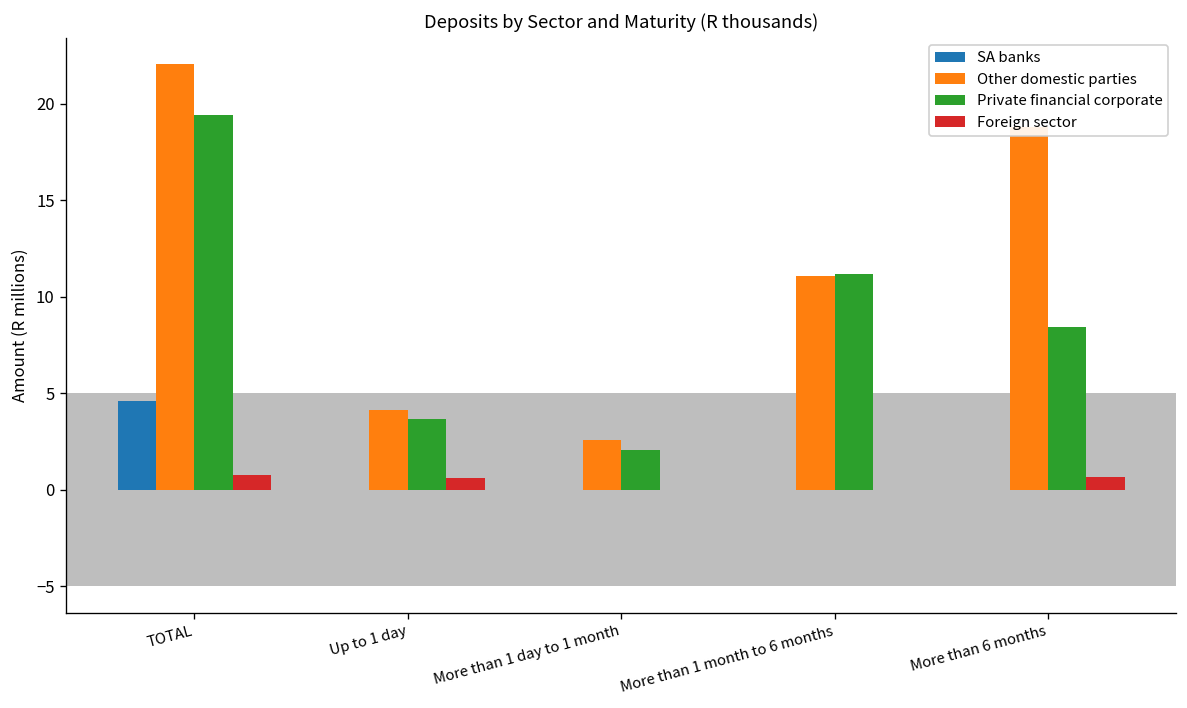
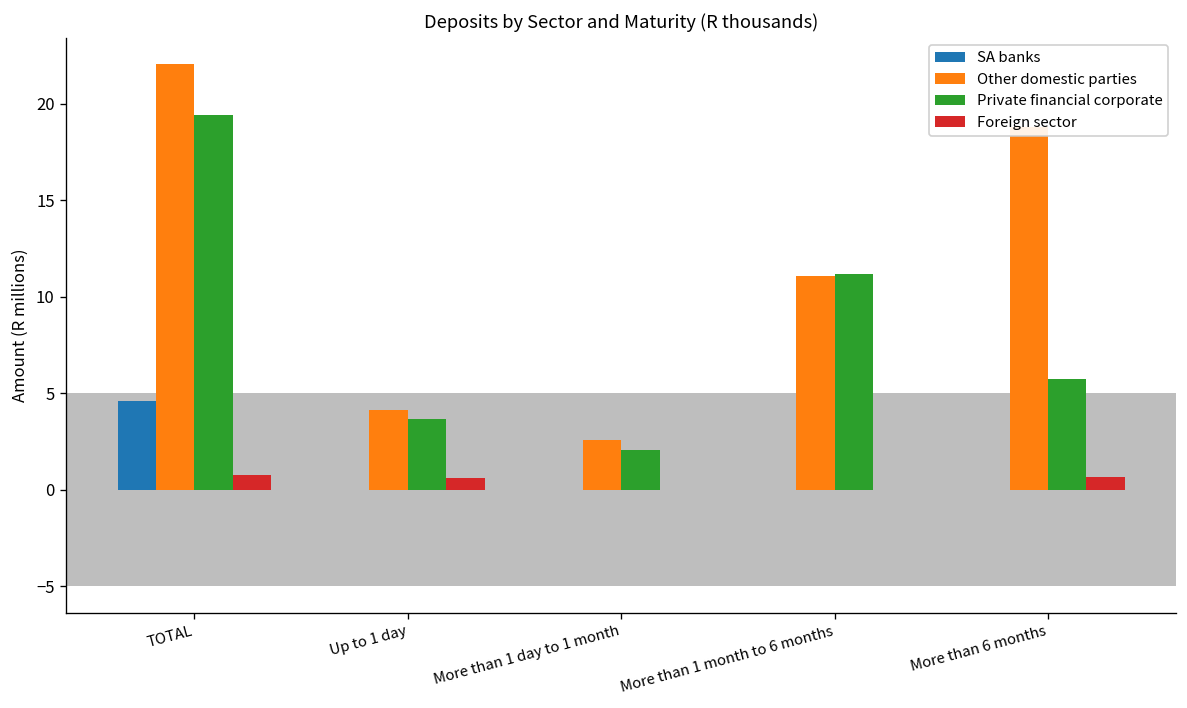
Private financial corporate, More than 6 months: 8.4 -> 5.7
